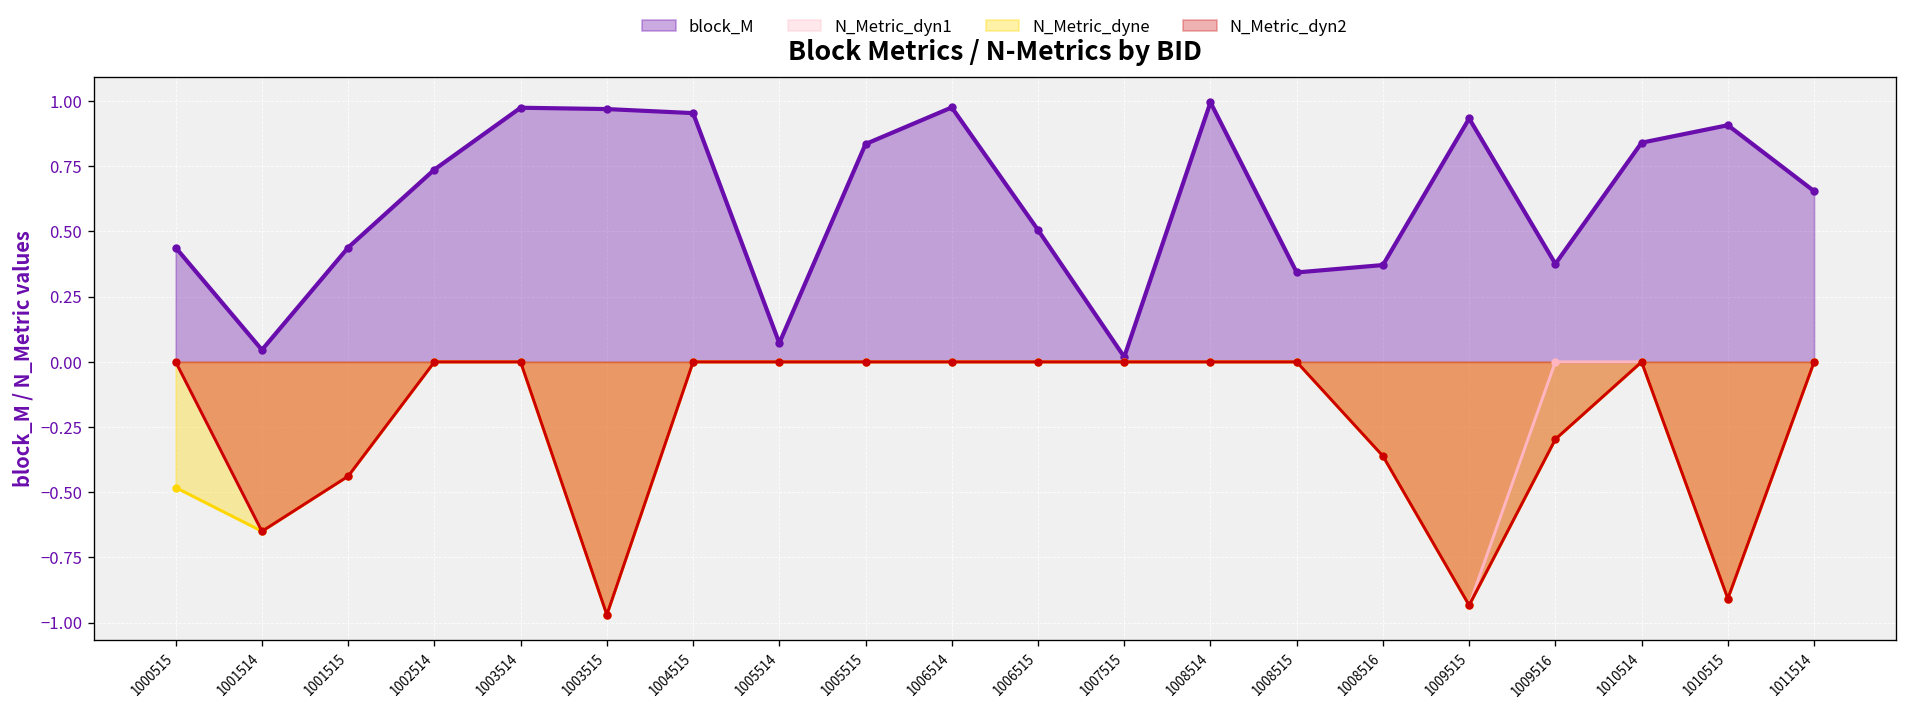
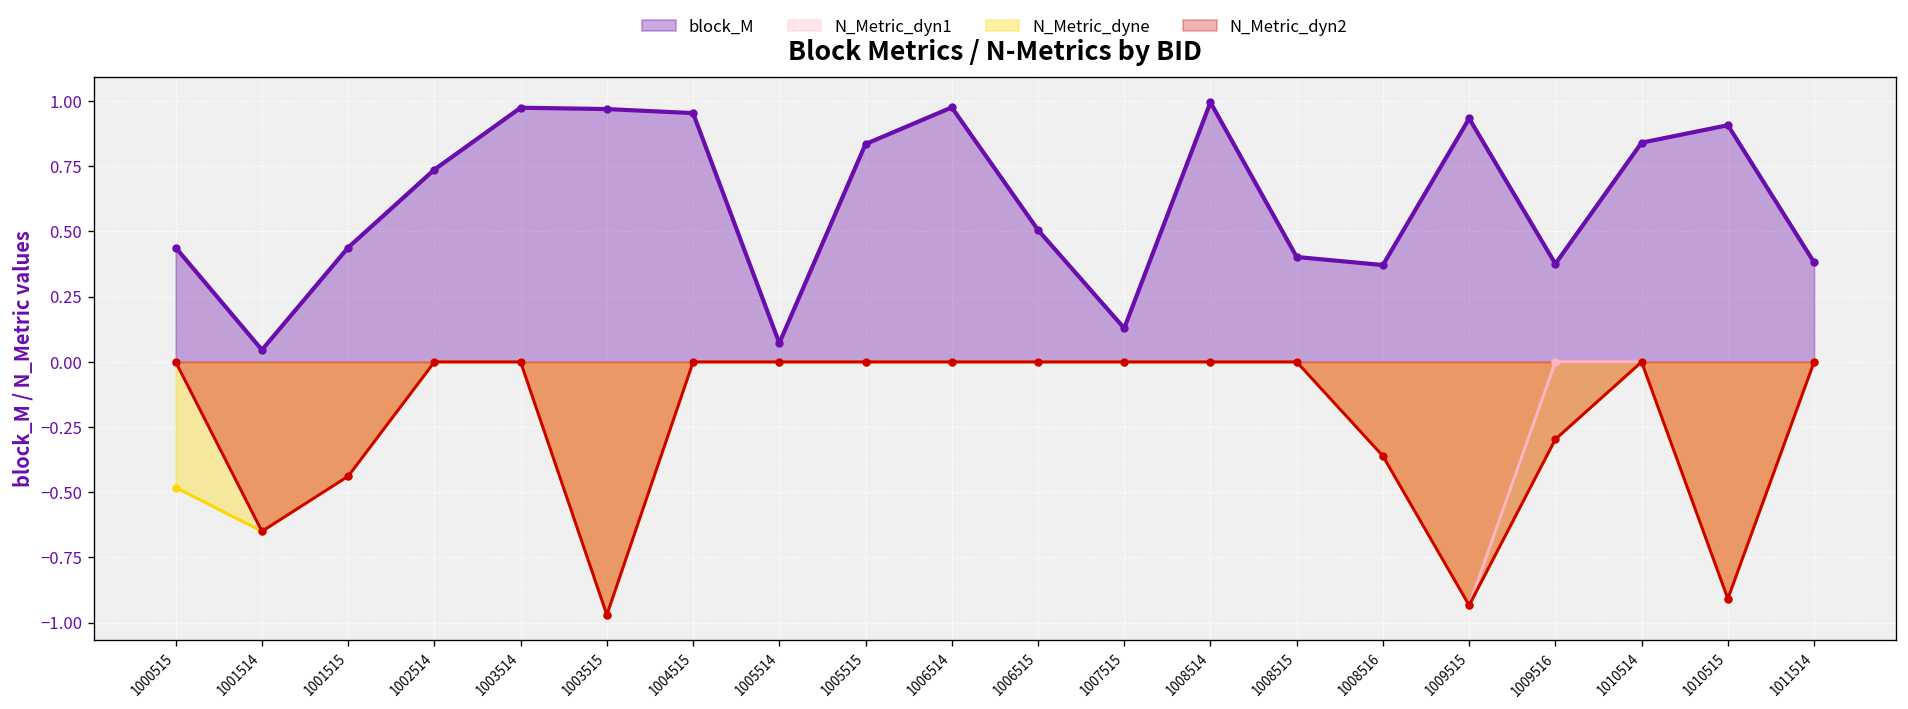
block_M, 1007515: 0.02 -> 0.13
block_M, 1008515: 0.34 -> 0.40
block_M, 1011514: 0.65 -> 0.38
